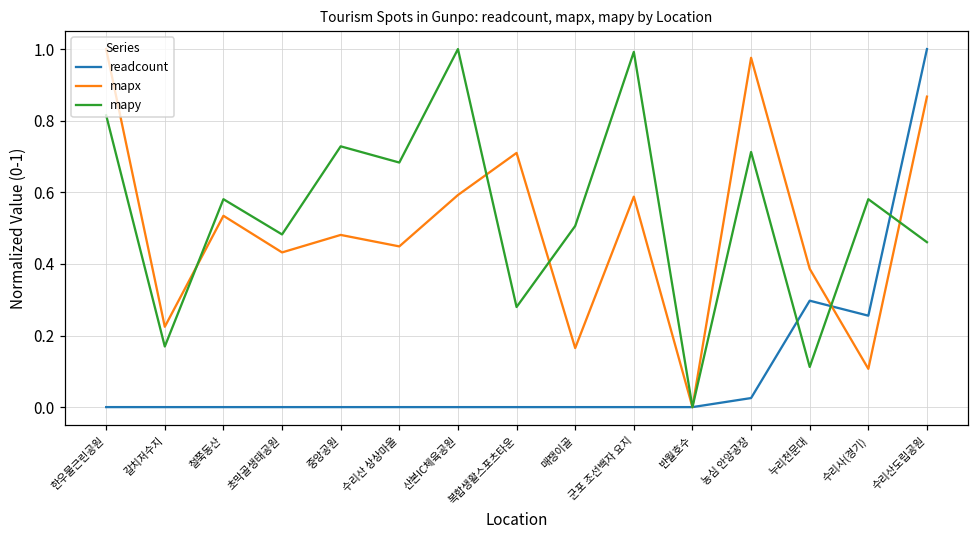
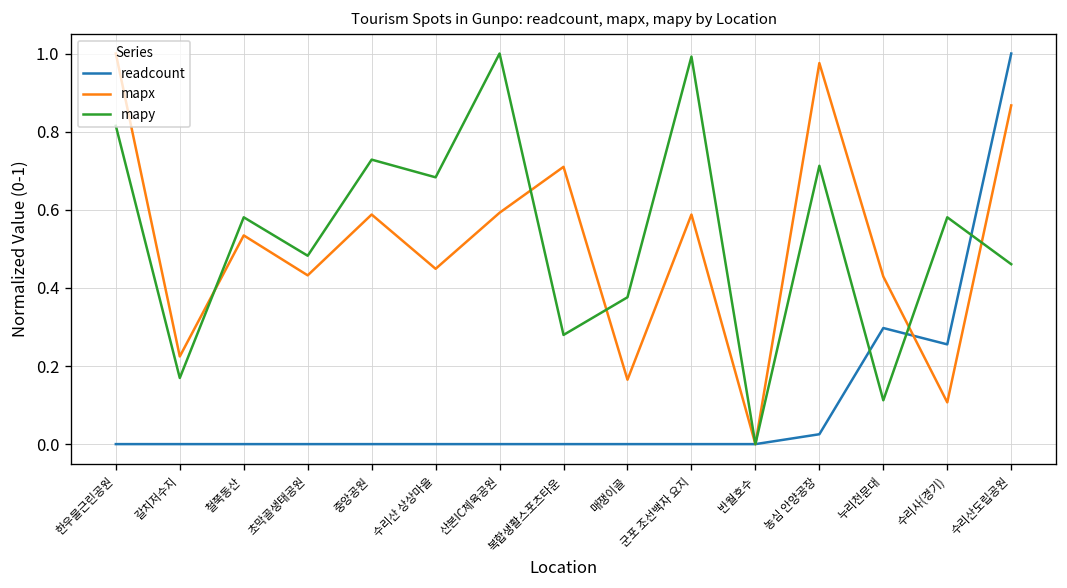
mapx, 중앙공원: 0.48 -> 0.59
mapy, 매쟁이골: 0.51 -> 0.38
mapx, 누리천문대: 0.39 -> 0.43
